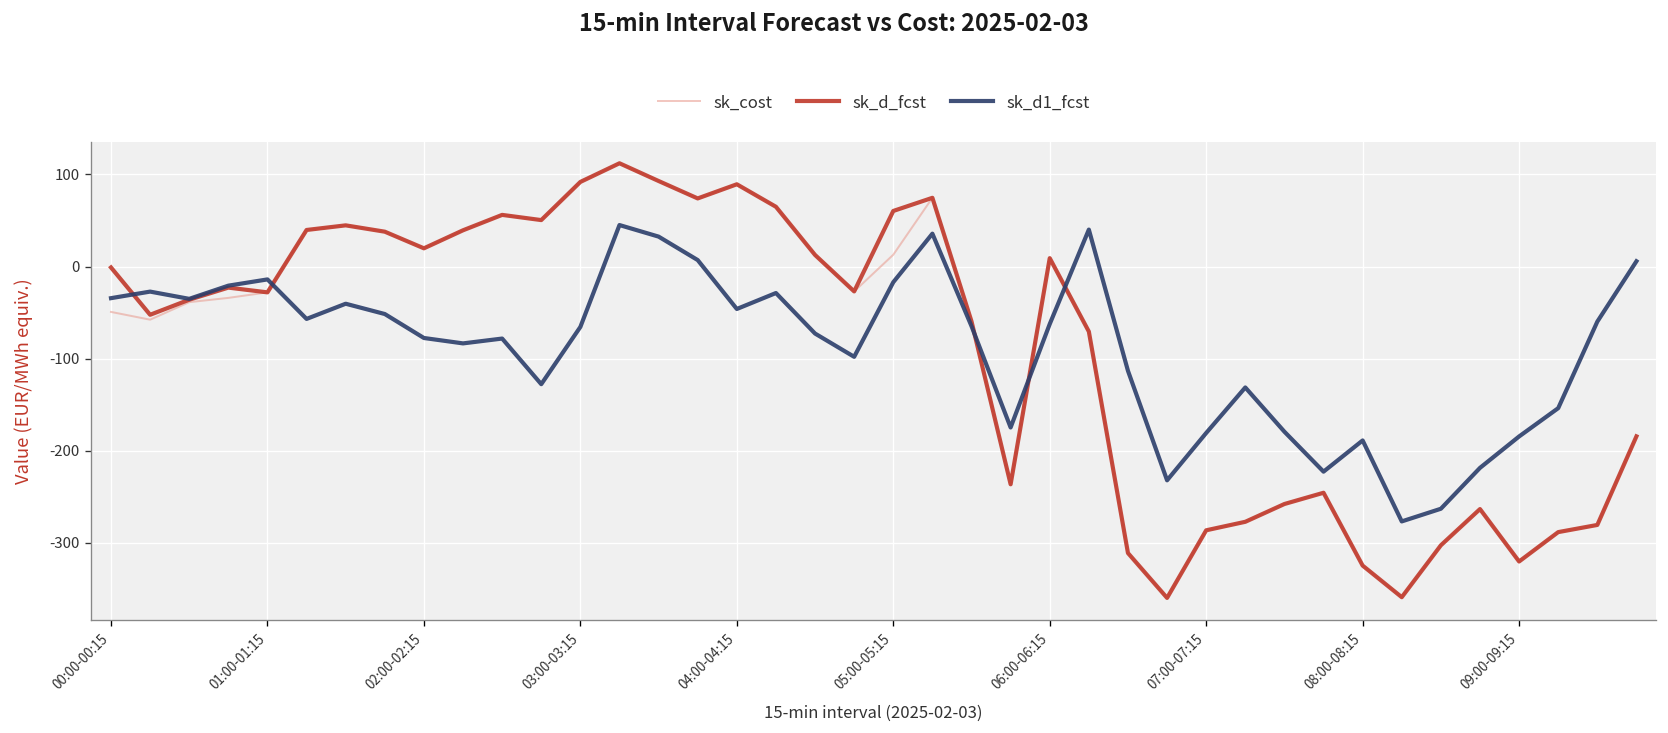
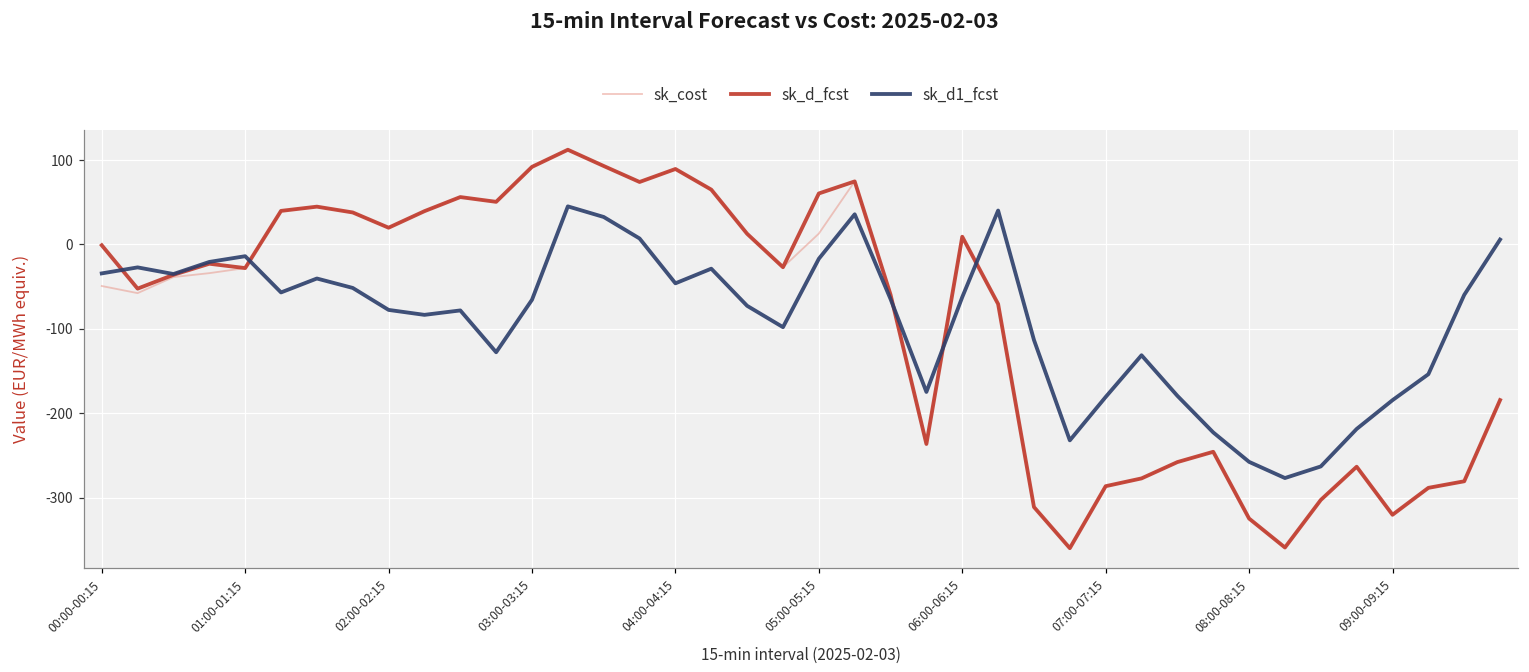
sk_d1_fcst, 08:00-08:15: -190 -> -260
